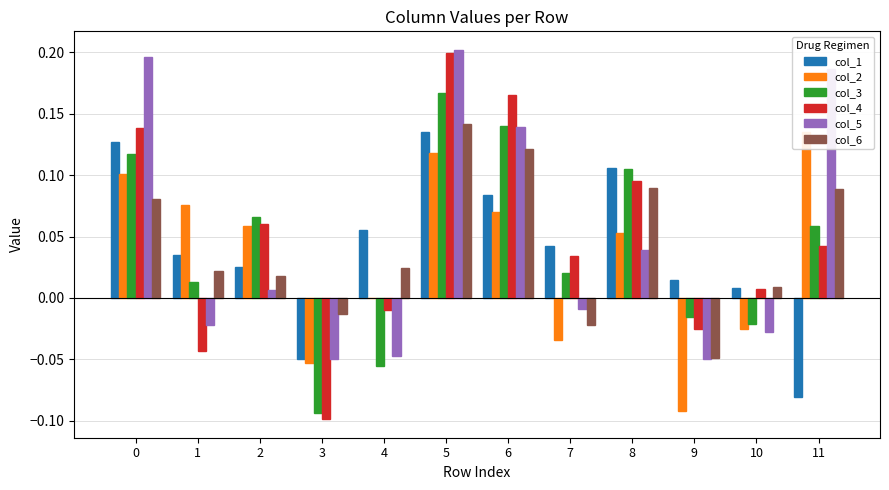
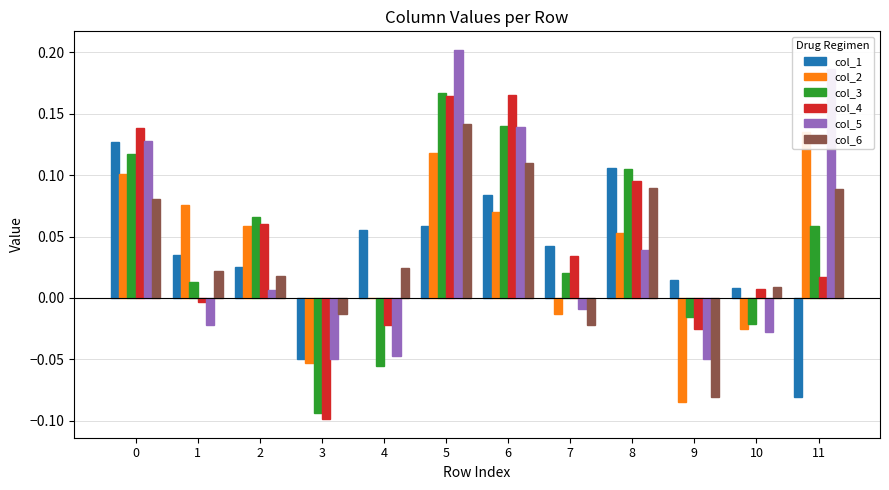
col_5, 0: 0.196 -> 0.128
col_4, 1: -0.044 -> -0.003
col_4, 4: -0.010 -> -0.022
col_1, 5: 0.135 -> 0.059
col_4, 5: 0.200 -> 0.164
col_6, 6: 0.122 -> 0.110
col_2, 7: -0.034 -> -0.013
col_2, 9: -0.092 -> -0.085
col_6, 9: -0.049 -> -0.081
col_4, 11: 0.042 -> 0.017
